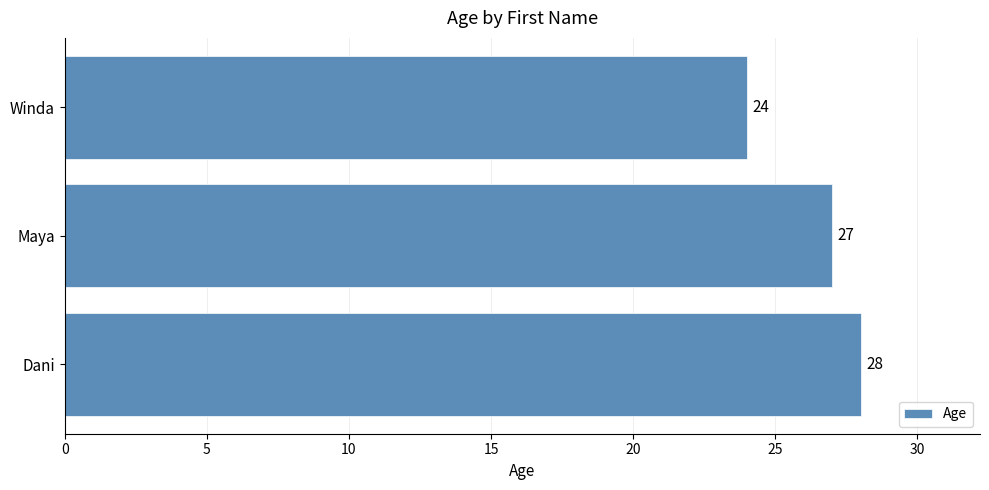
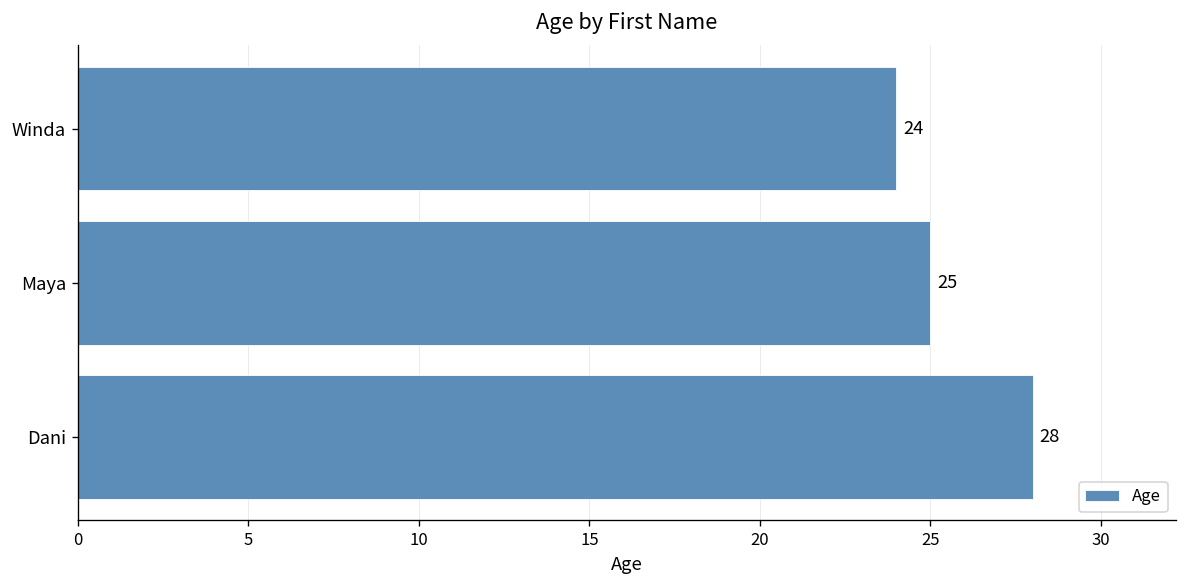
Maya: 27 -> 25
